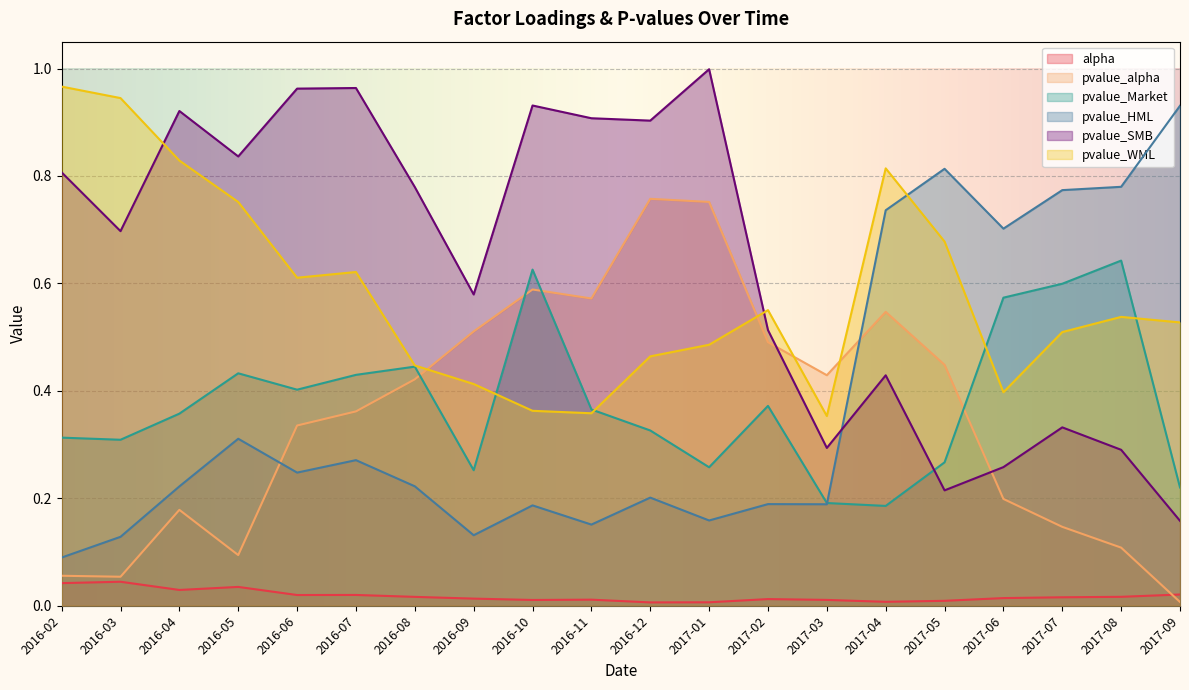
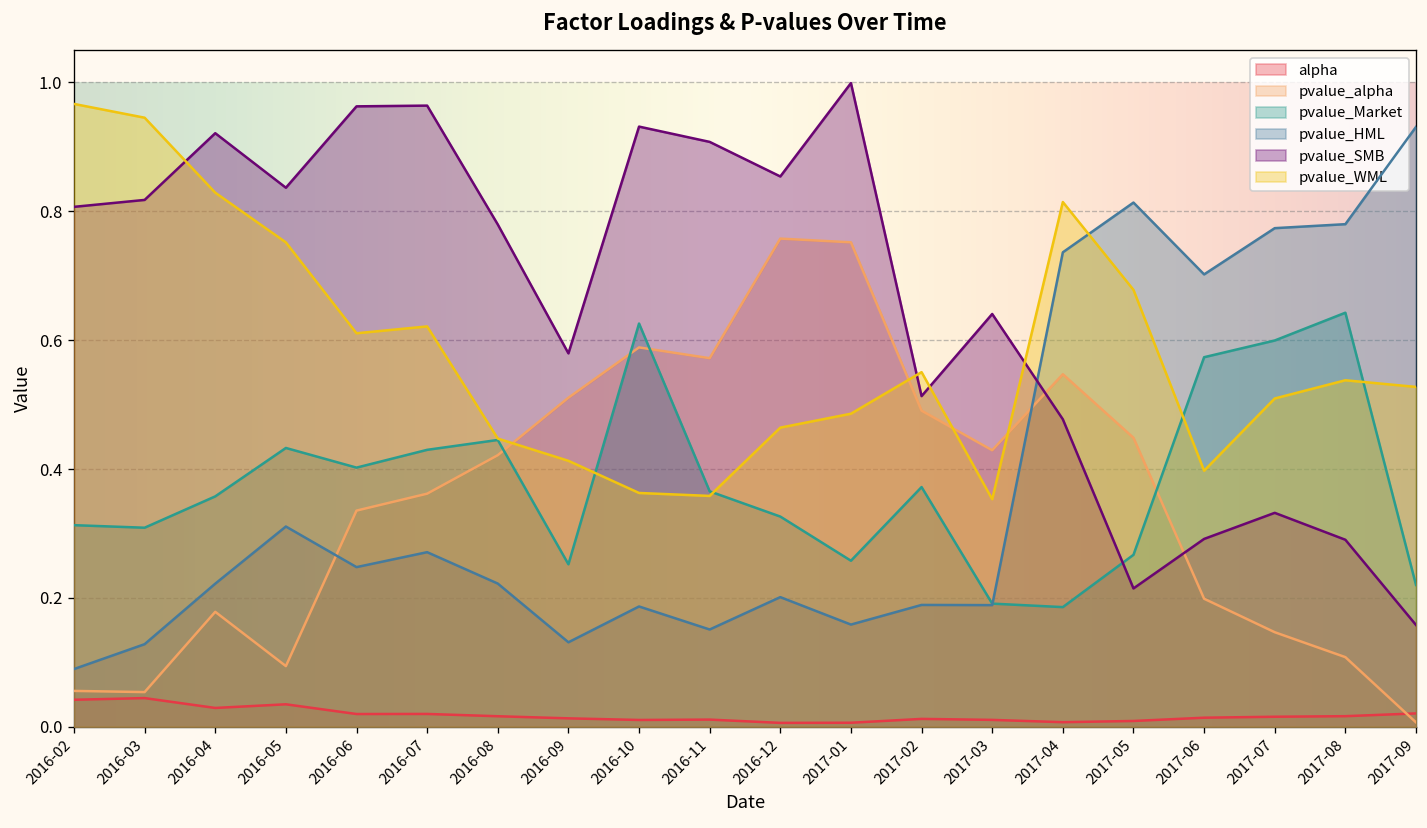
pvalue_SMB, 2016-03: 0.70 -> 0.82
pvalue_SMB, 2016-12: 0.90 -> 0.85
pvalue_SMB, 2017-03: 0.29 -> 0.64
pvalue_SMB, 2017-04: 0.43 -> 0.48
pvalue_SMB, 2017-06: 0.26 -> 0.29
